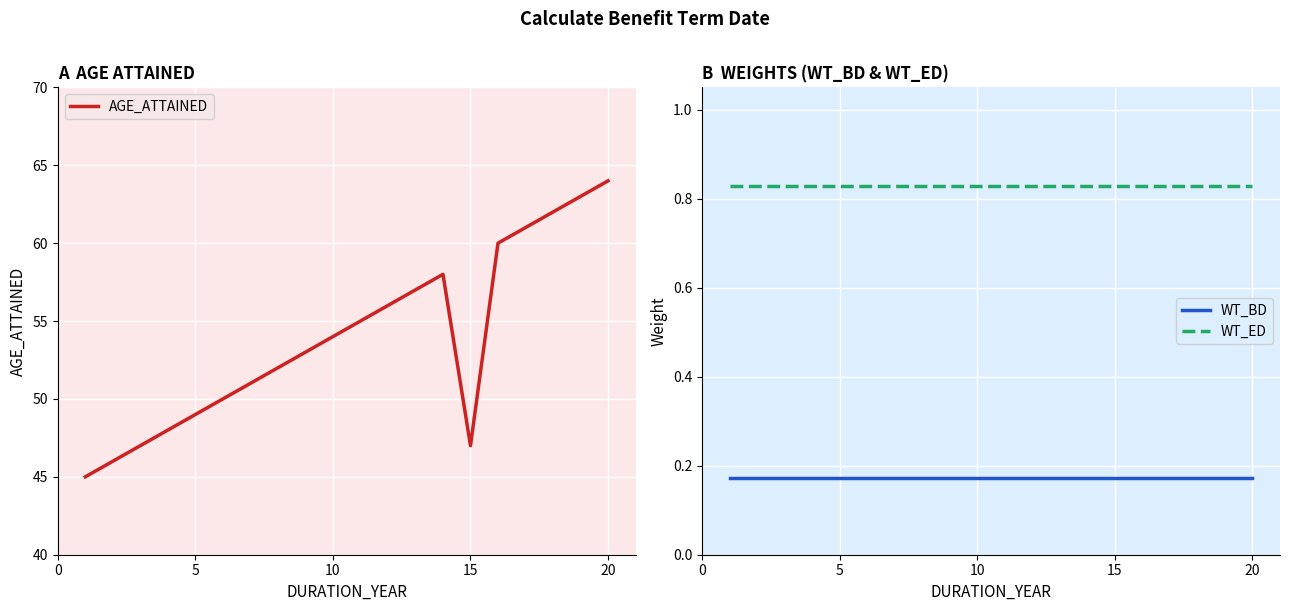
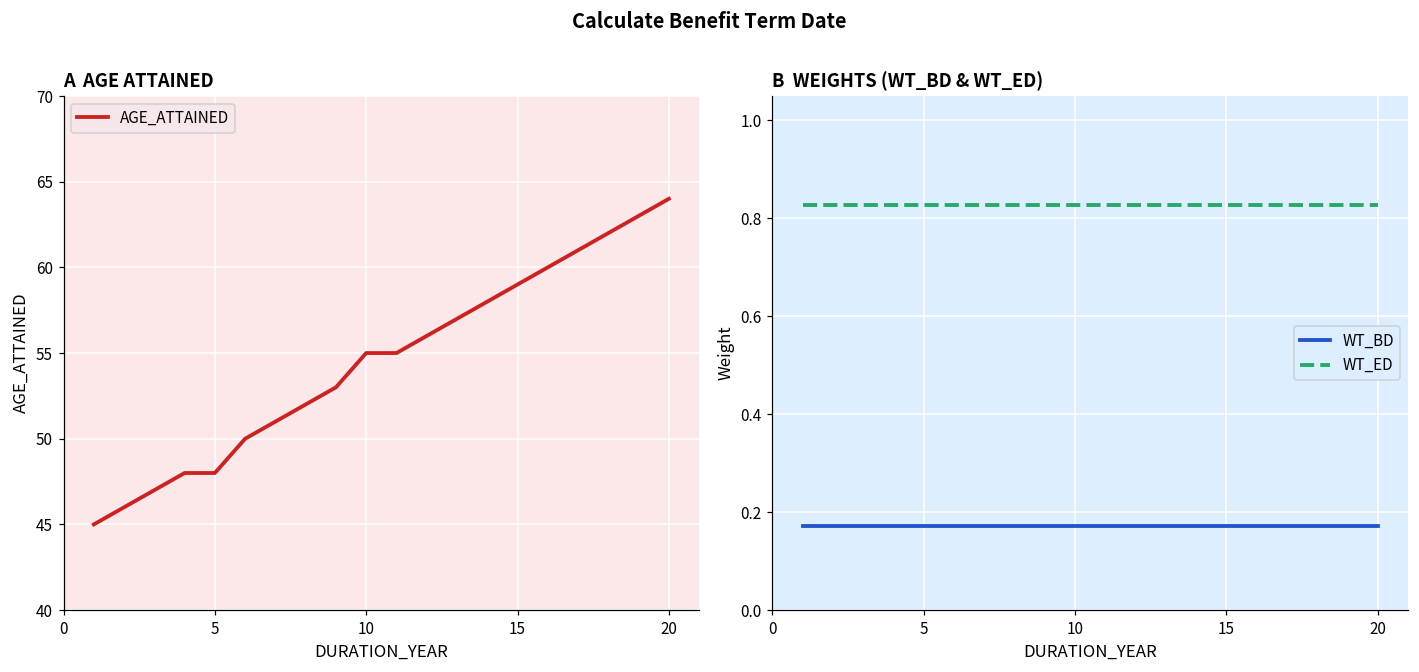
A AGE ATTAINED, 5: 49 -> 48
A AGE ATTAINED, 10: 54 -> 55
A AGE ATTAINED, 15: 47 -> 59
